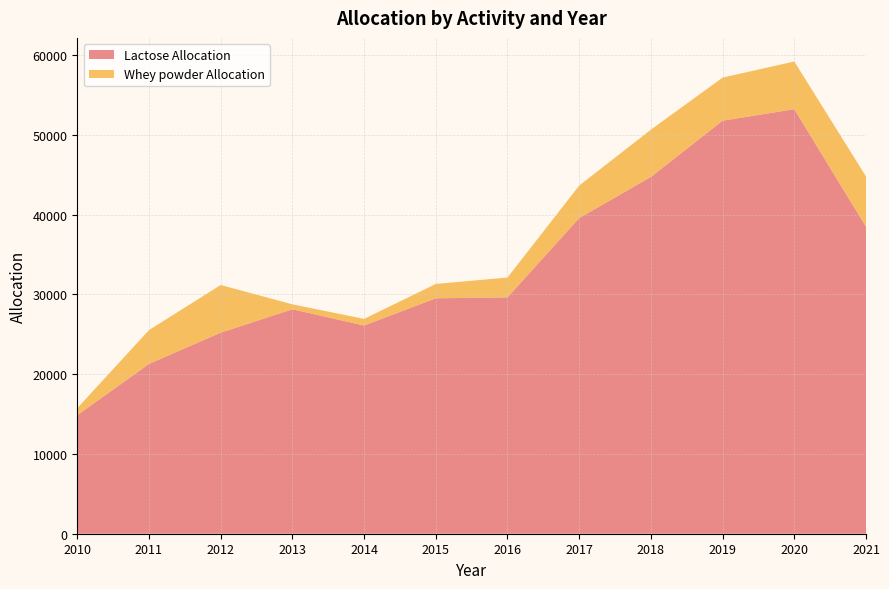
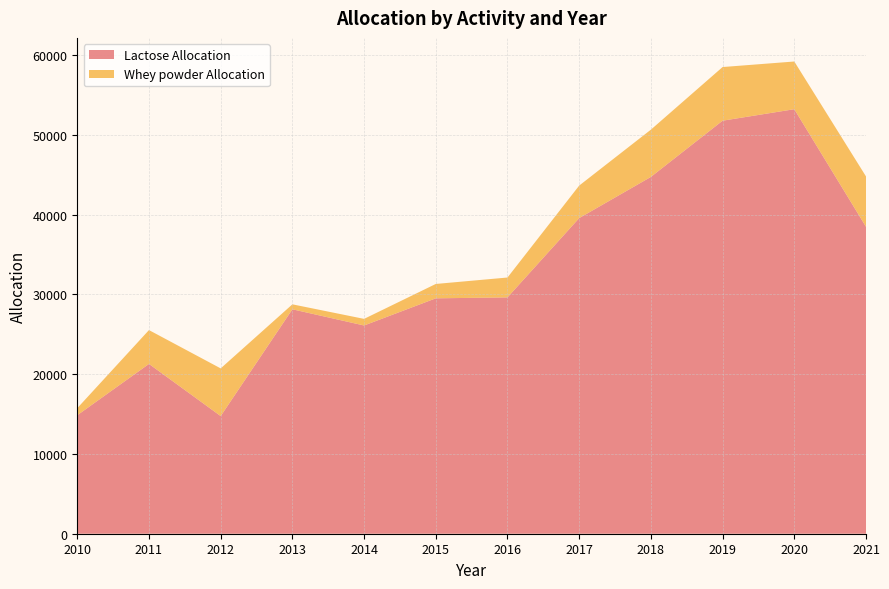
Lactose Allocation, 2012: 25000 -> 15000
Whey powder Allocation, 2019: 5000 -> 7000
